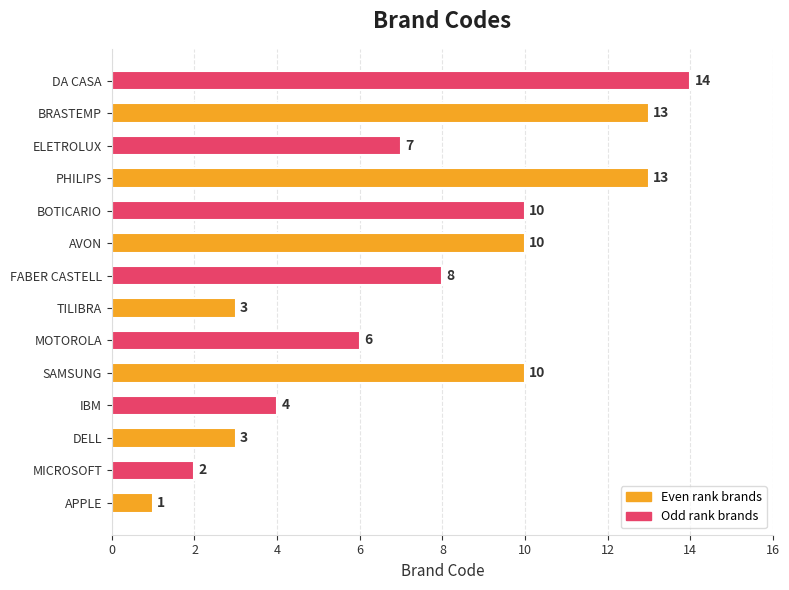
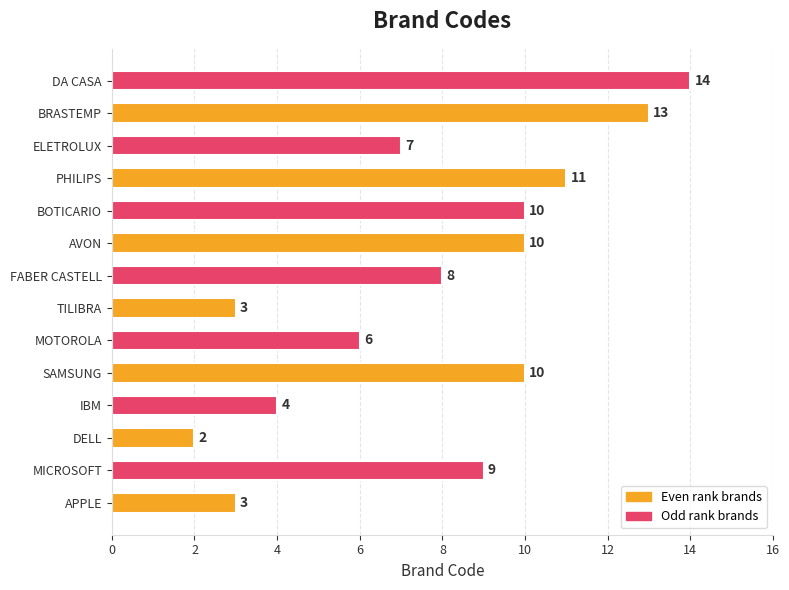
PHILIPS: 13 -> 11
DELL: 3 -> 2
MICROSOFT: 2 -> 9
APPLE: 1 -> 3
